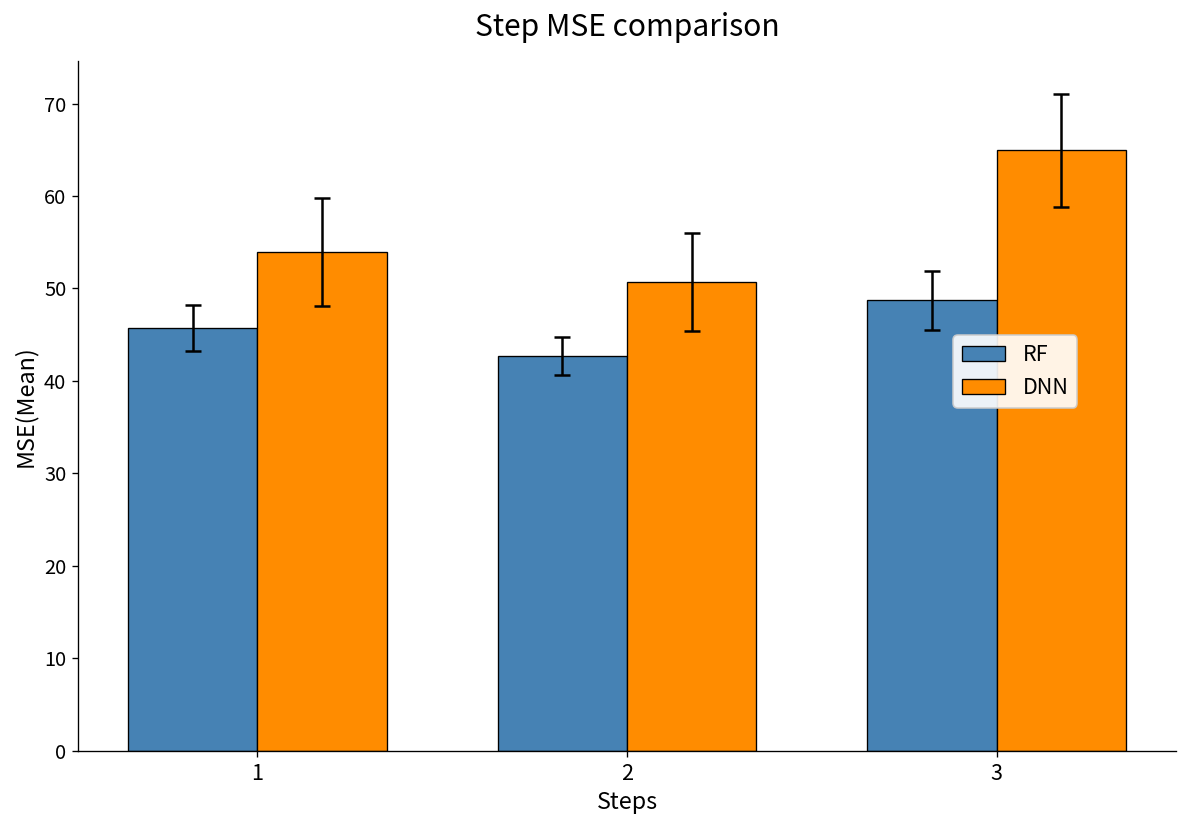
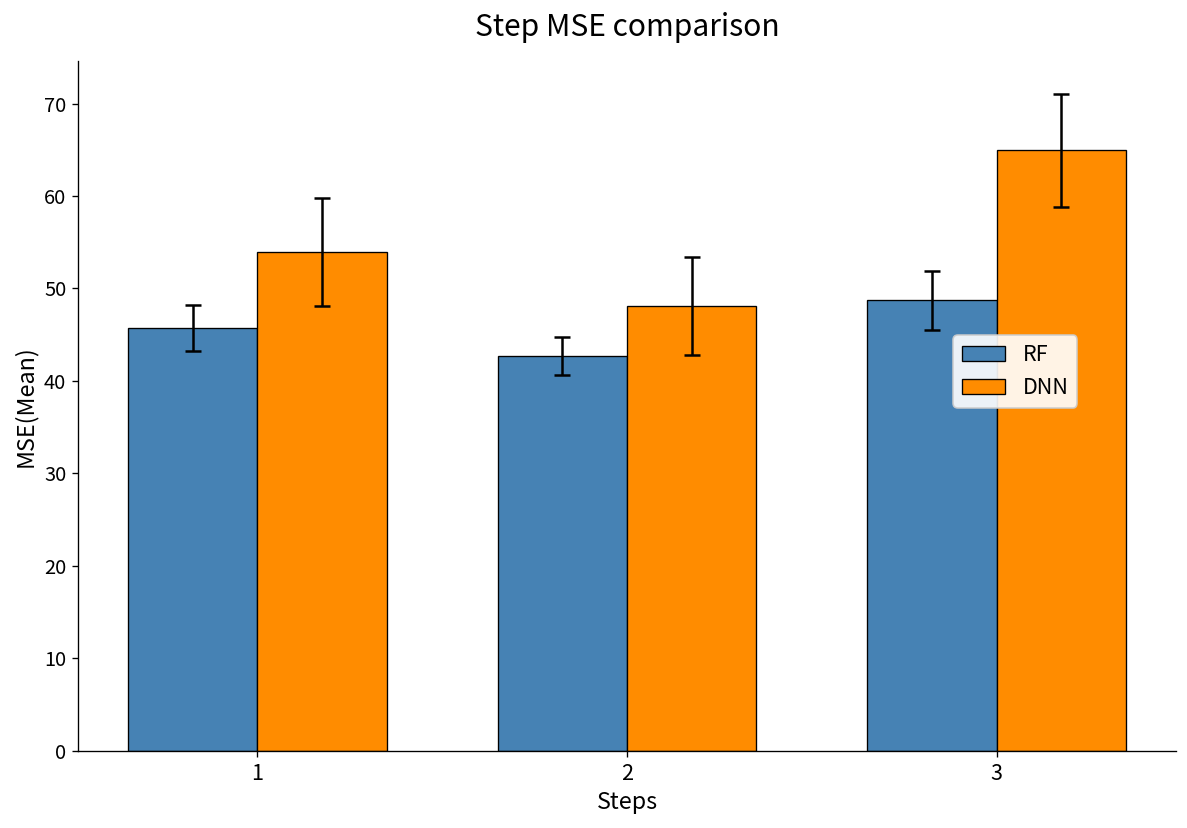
DNN, 2: 51 -> 48
